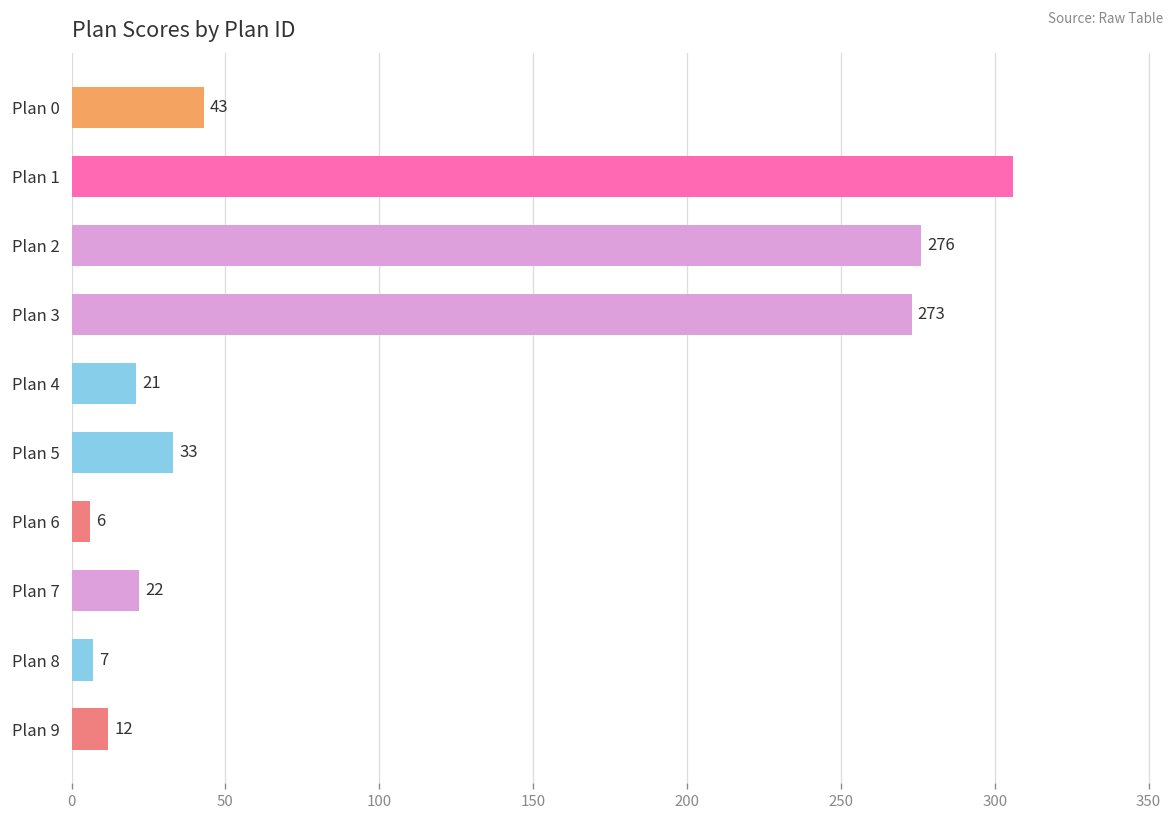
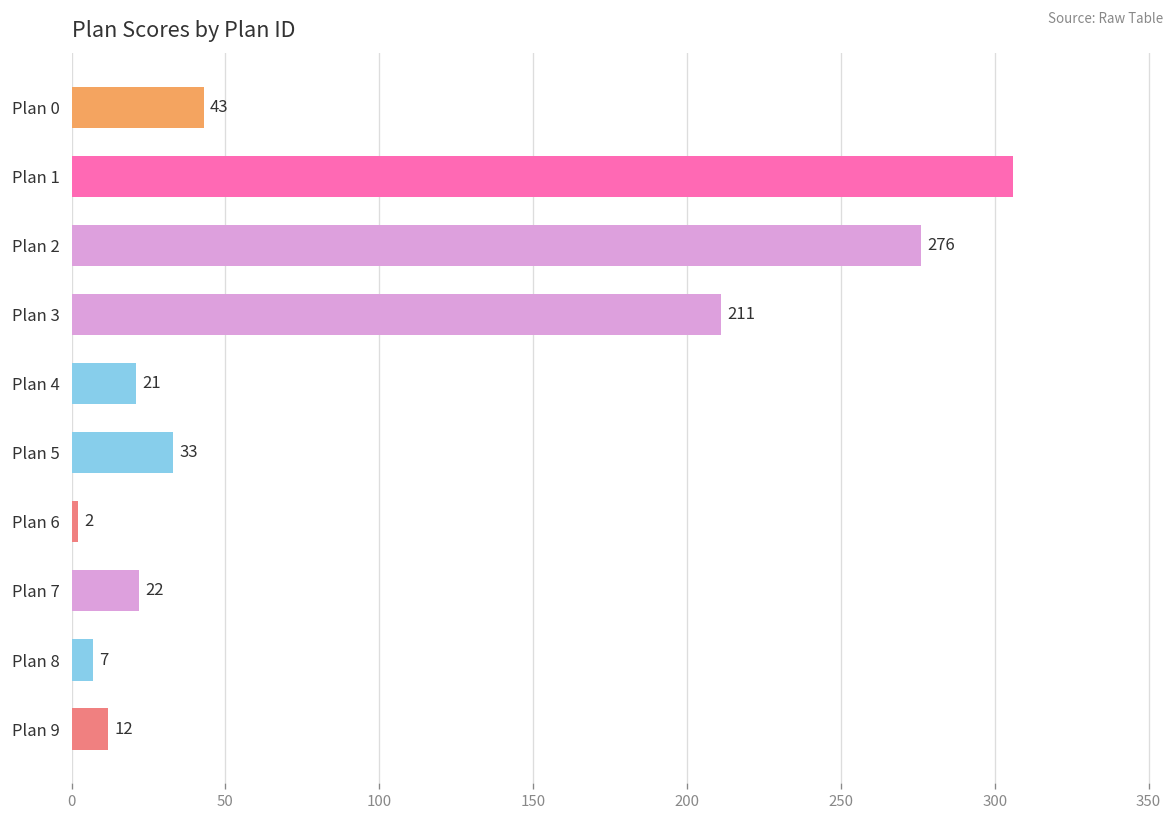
Plan 3: 273 -> 211
Plan 6: 6 -> 2
